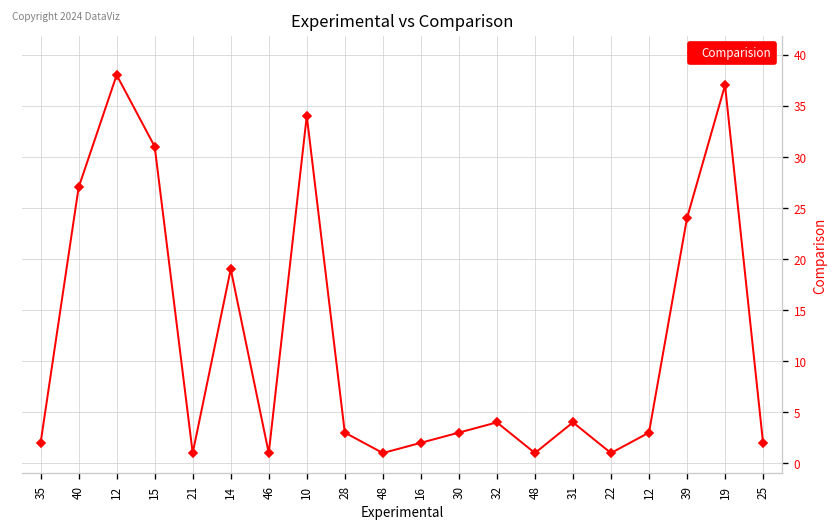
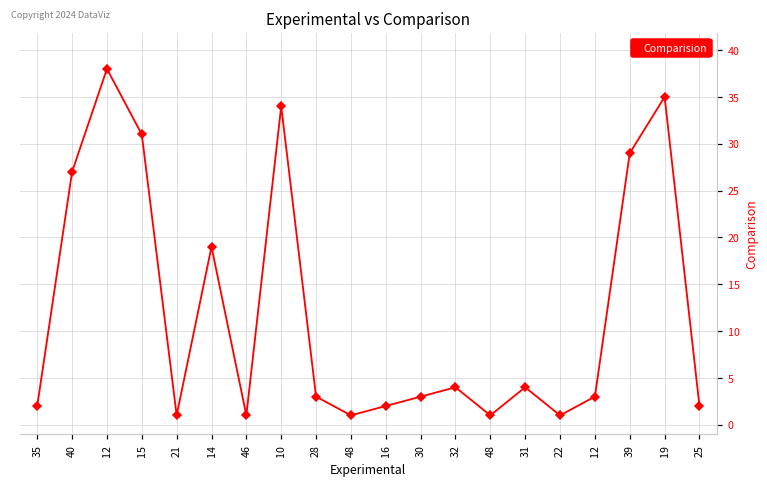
39: 24 -> 29
19: 37 -> 35
